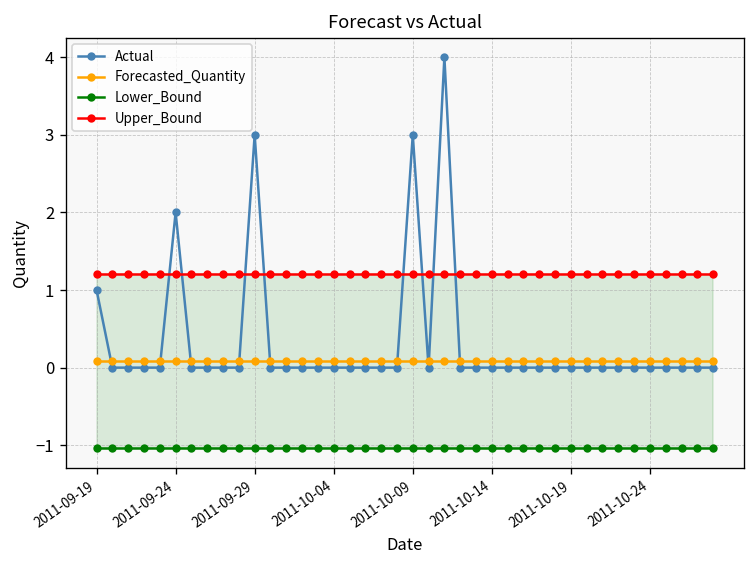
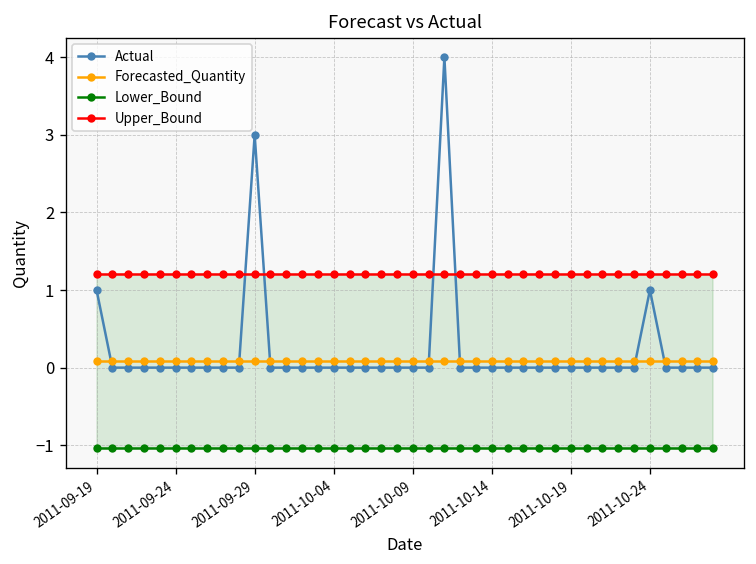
Actual, 2011-09-24: 2 -> 0
Actual, 2011-10-09: 3 -> 0
Actual, 2011-10-24: 0 -> 1
